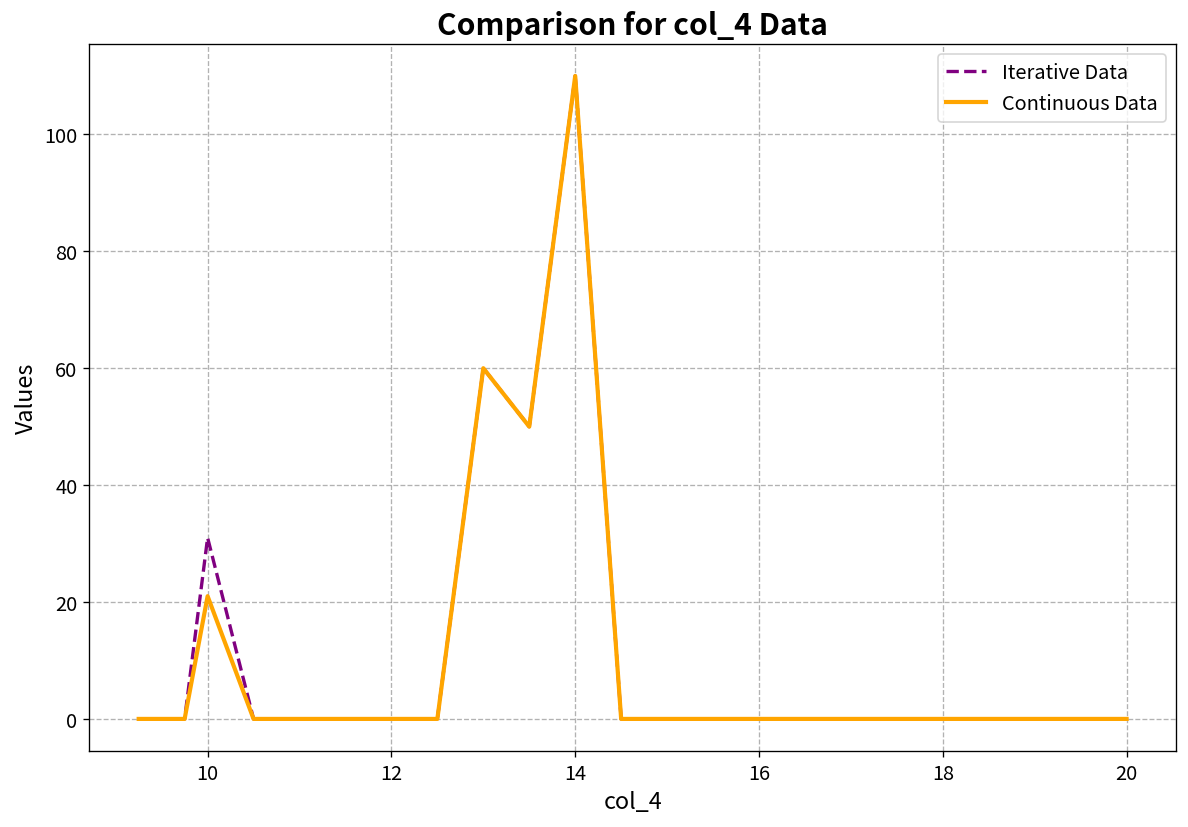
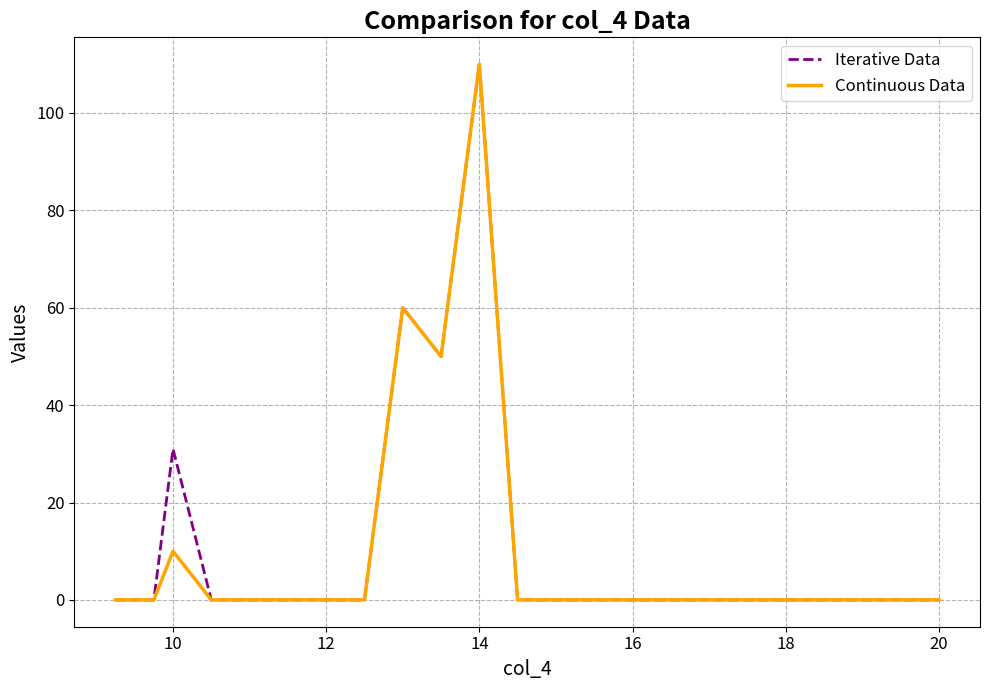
Continuous Data, 10: 21 -> 10
